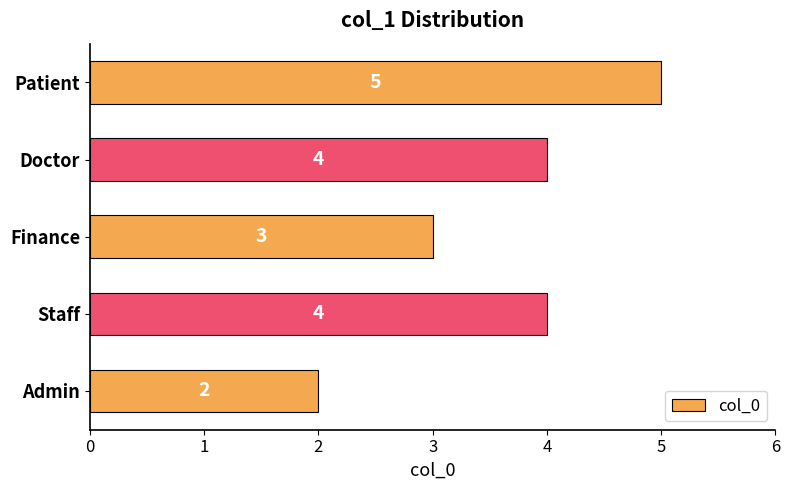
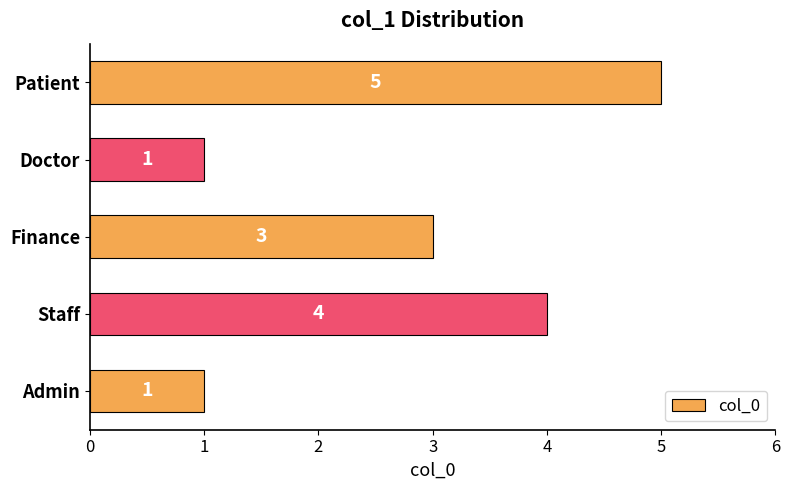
Doctor: 4 -> 1
Admin: 2 -> 1
